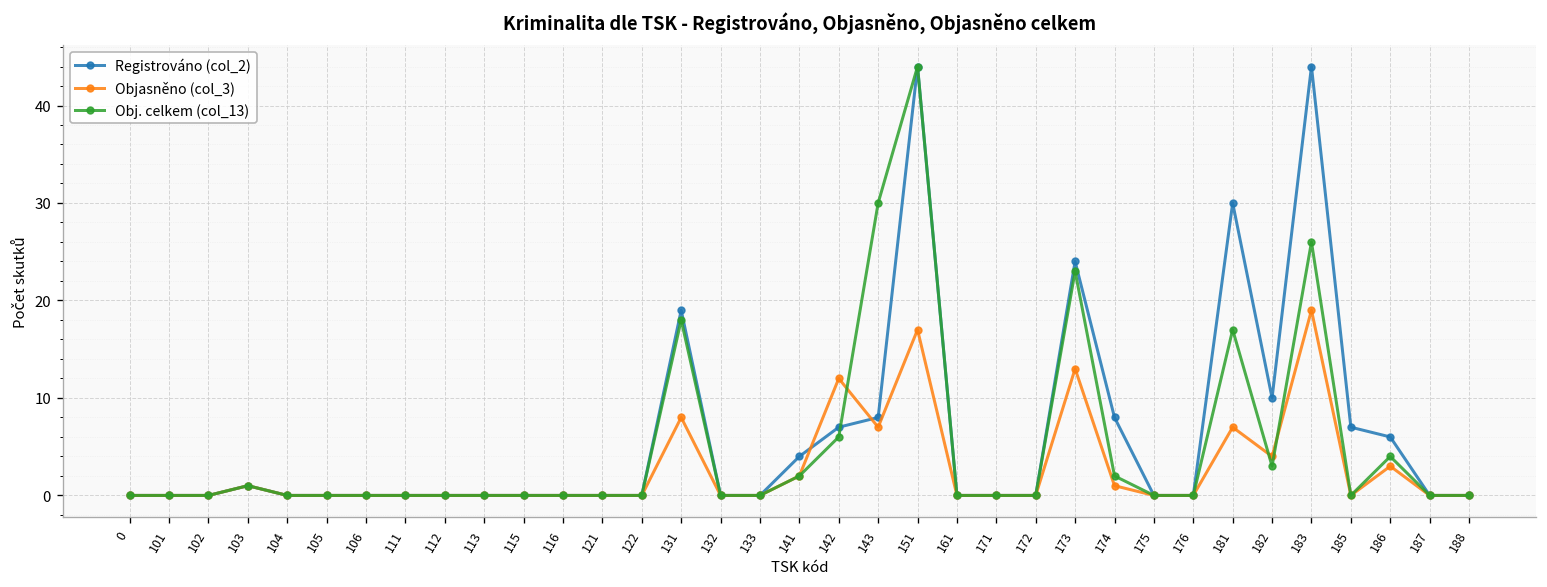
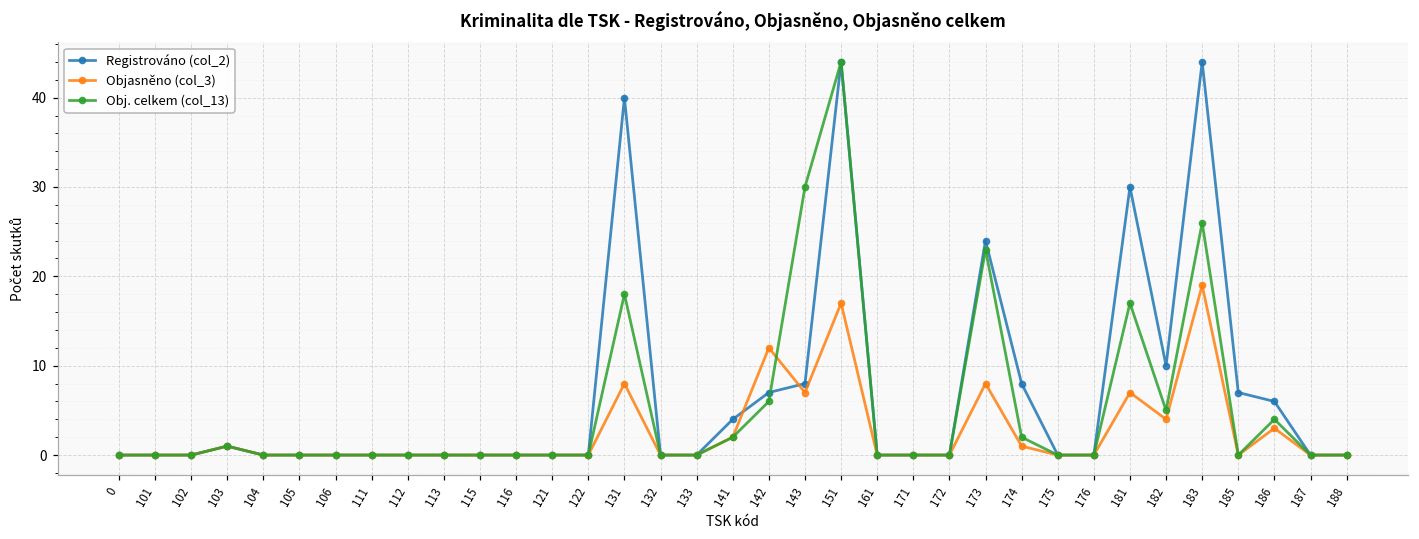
Registrováno (col_2), 131: 19 -> 40
Objasněno (col_3), 173: 13 -> 8
Obj. celkem (col_13), 182: 3 -> 5
